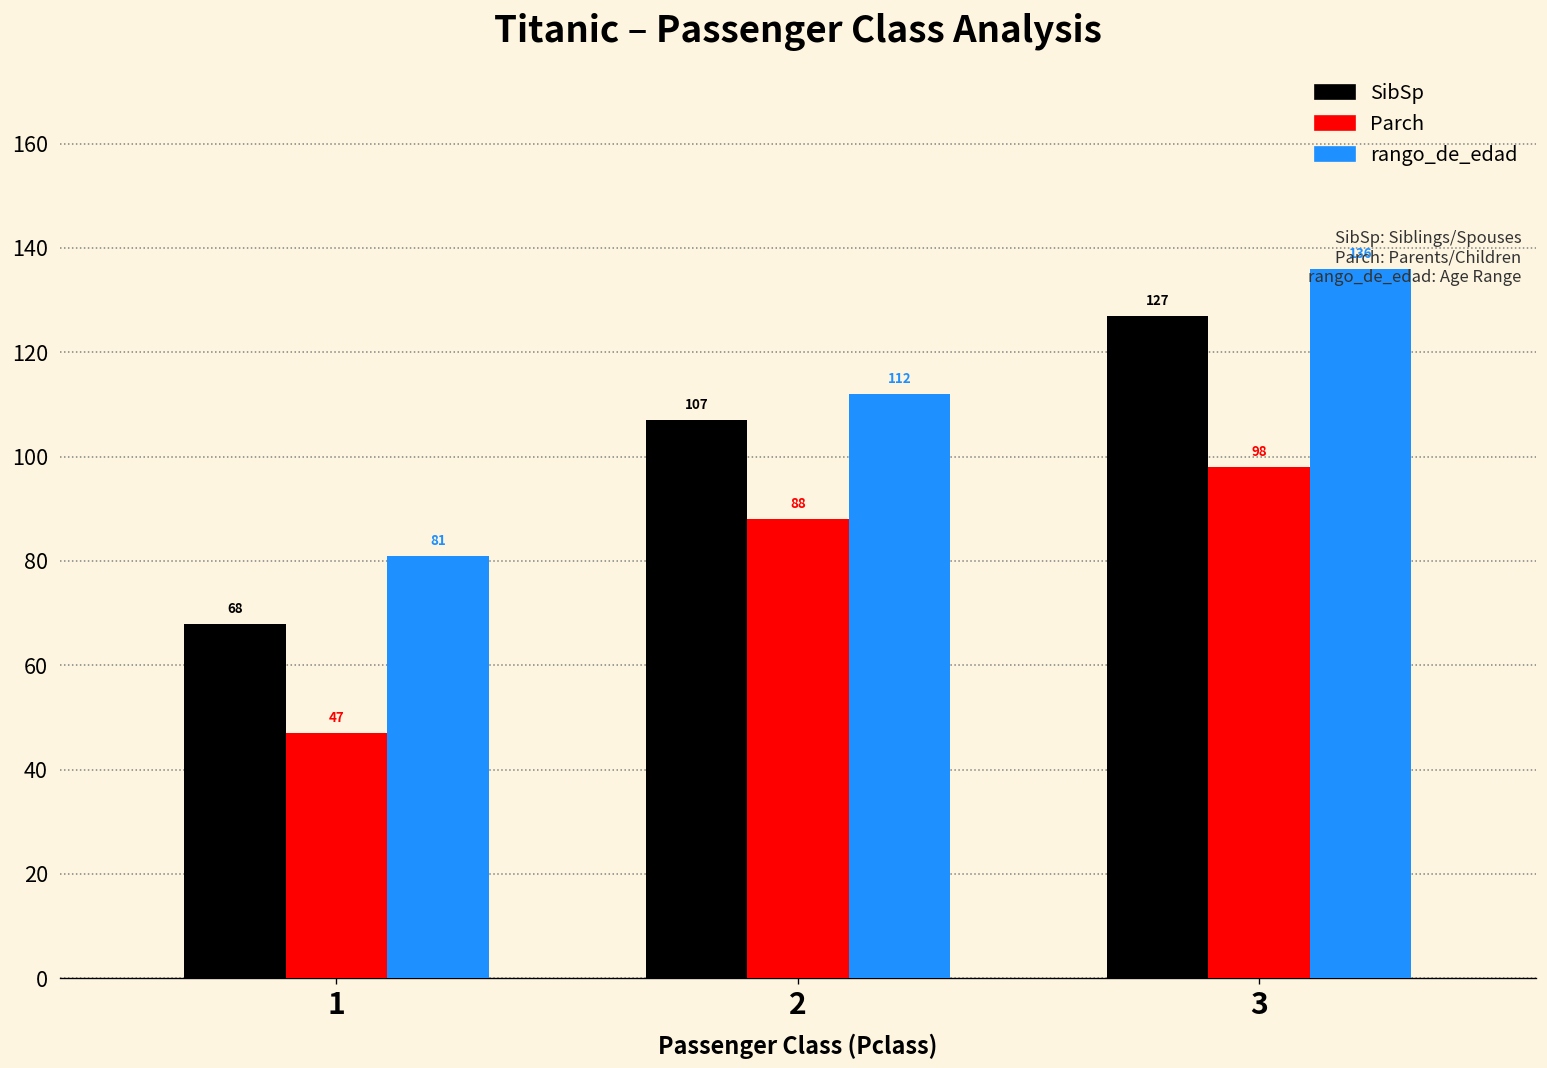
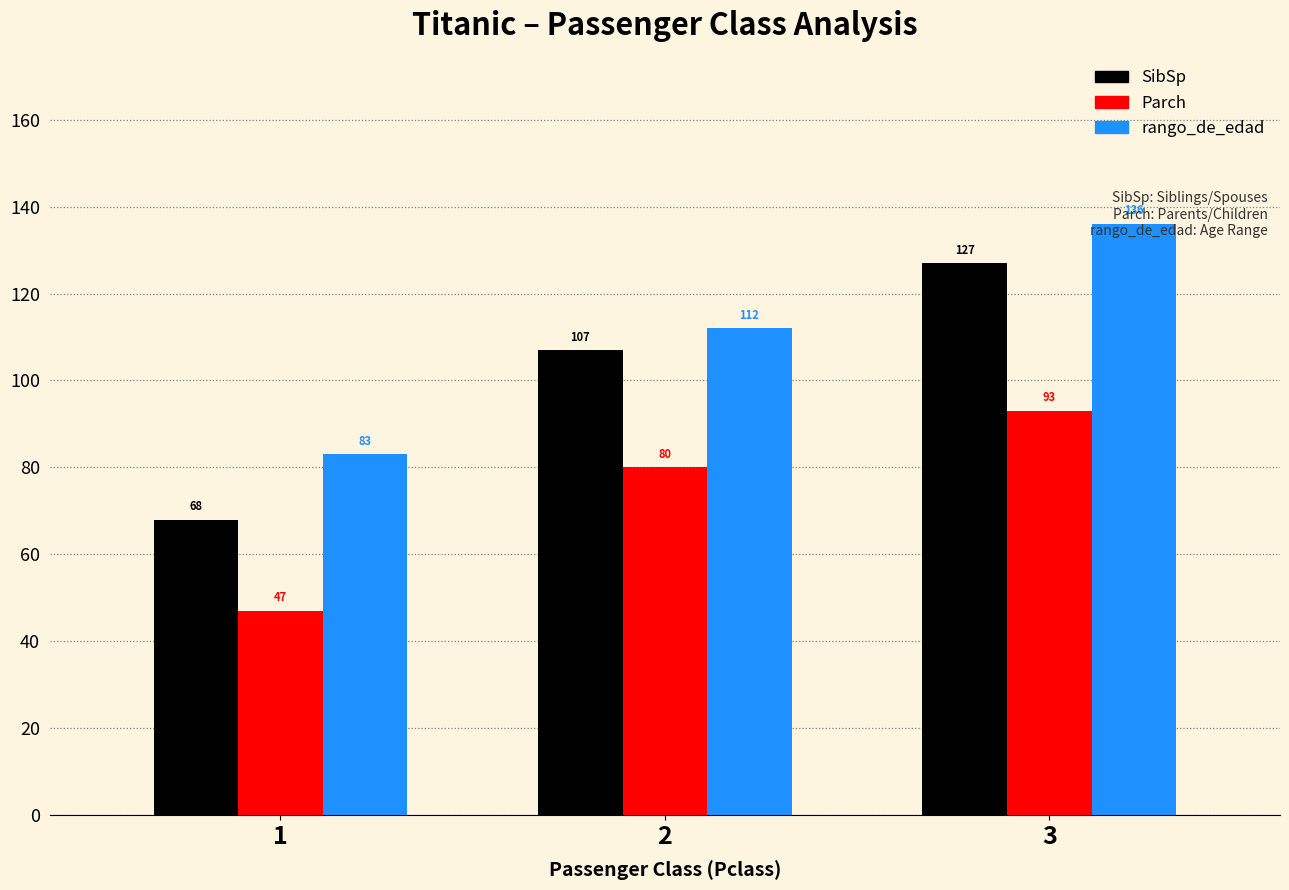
rango_de_edad, 1: 81 -> 83
Parch, 2: 88 -> 80
Parch, 3: 98 -> 93
